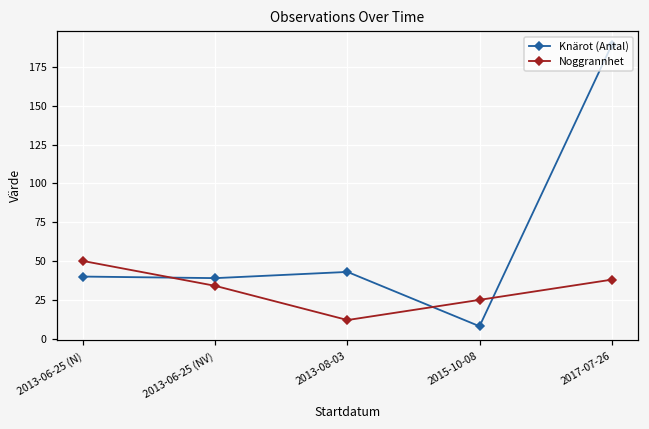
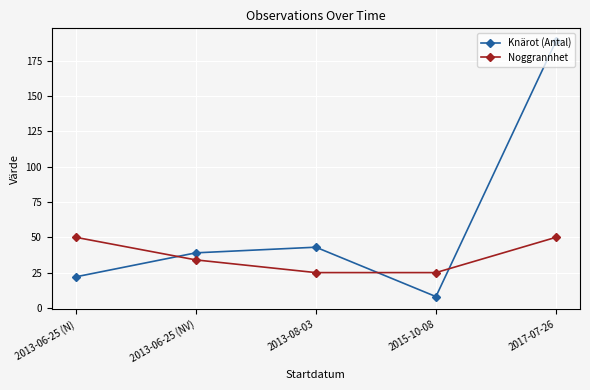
Knärot (Antal), 2013-06-25 (N): 40 -> 22
Noggrannhet, 2013-08-03: 12 -> 25
Noggrannhet, 2017-07-26: 38 -> 50
